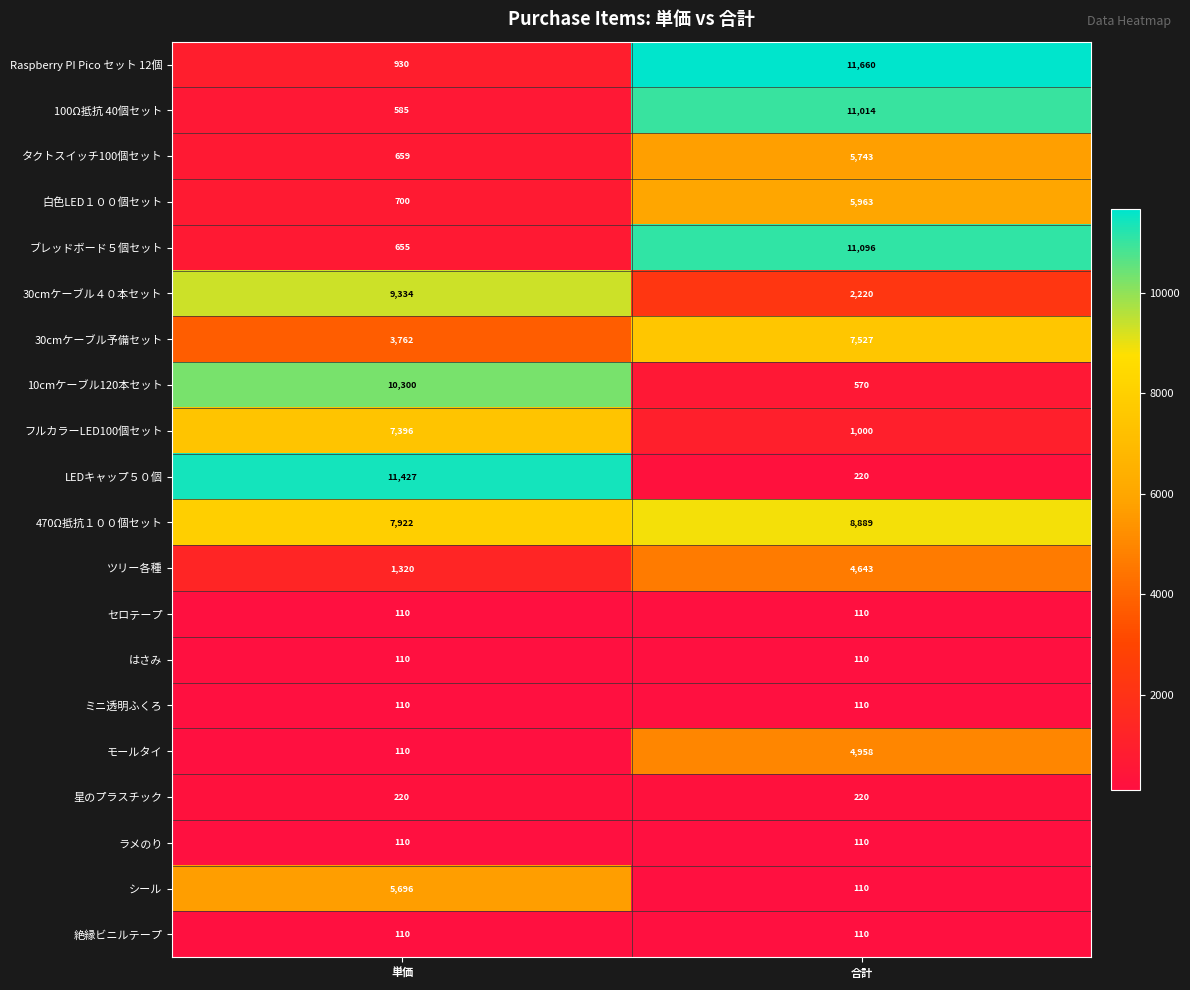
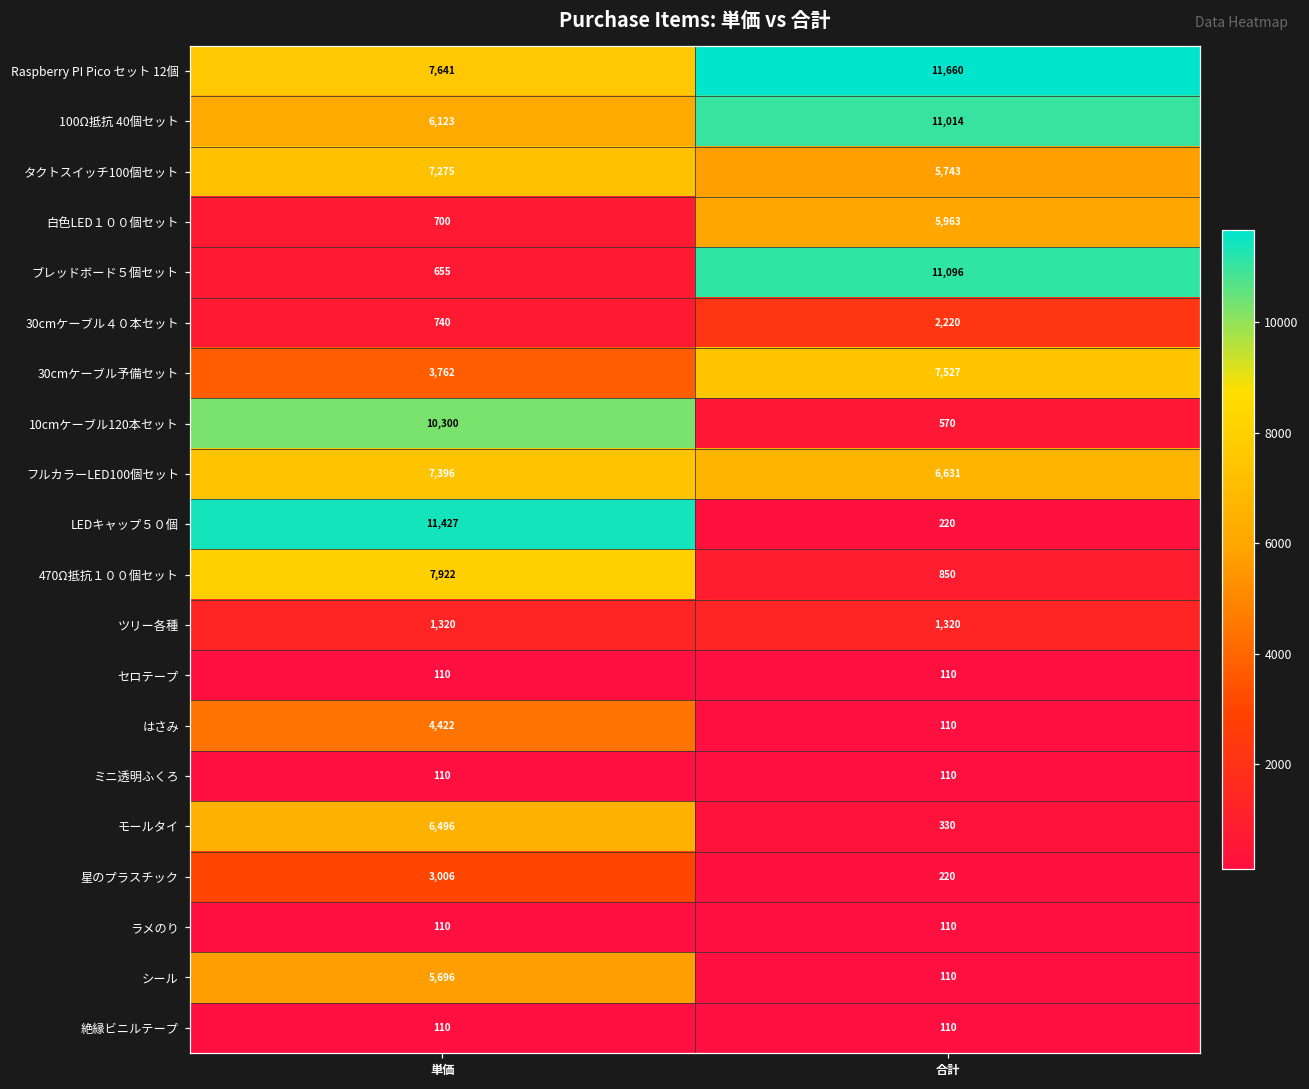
Raspberry PI Pico セット 12個, 単価: 930 -> 7,641
100Ω抵抗 40個セット, 単価: 585 -> 6,123
タクトスイッチ100個セット, 単価: 659 -> 7,275
30cmケーブル４０本セット, 単価: 9,334 -> 740
フルカラーLED100個セット, 合計: 1,000 -> 6,631
470Ω抵抗１００個セット, 合計: 8,889 -> 850
ツリー各種, 合計: 4,643 -> 1,320
はさみ, 単価: 110 -> 4,422
モールタイ, 単価: 110 -> 6,496
モールタイ, 合計: 4,958 -> 330
星のプラスチック, 単価: 220 -> 3,006
